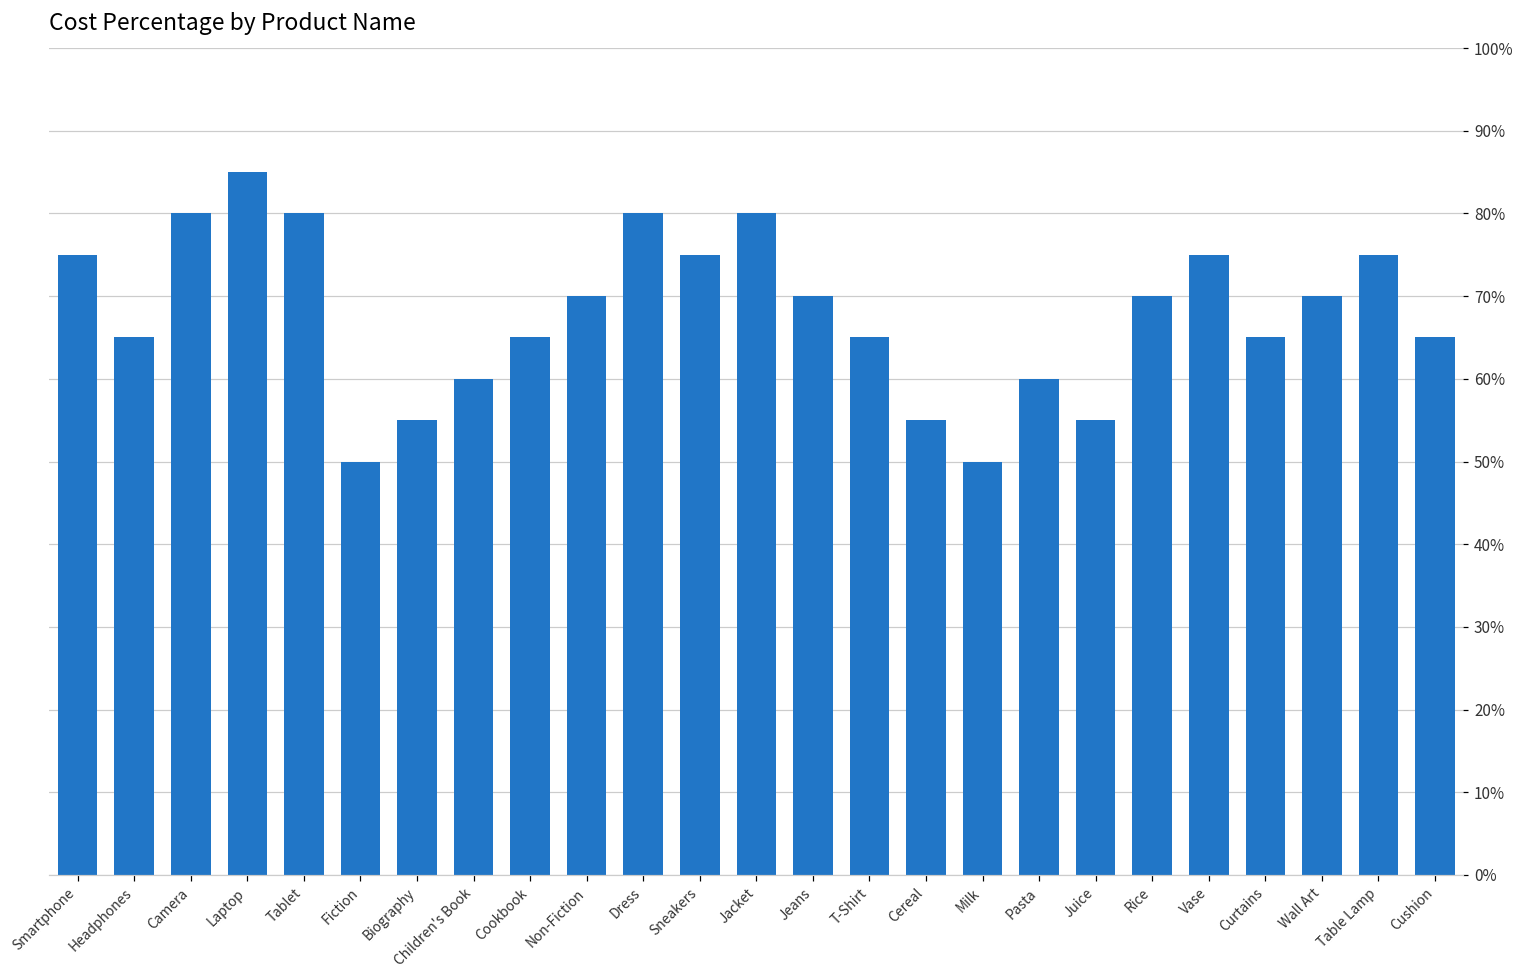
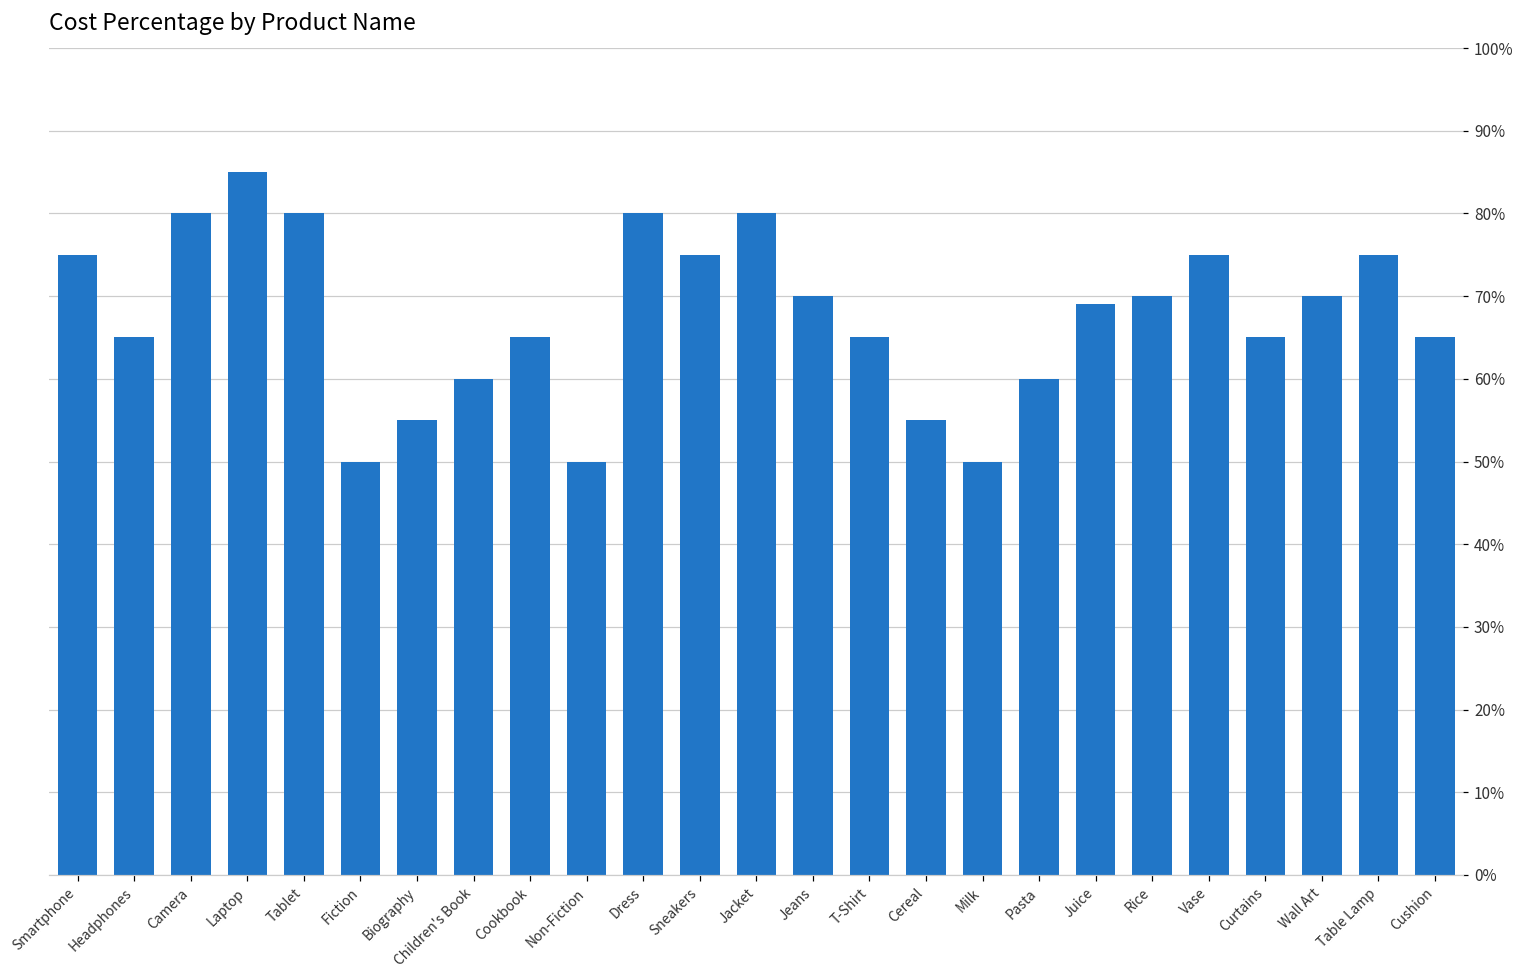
Non-Fiction: 70% -> 50%
Juice: 55% -> 69%
